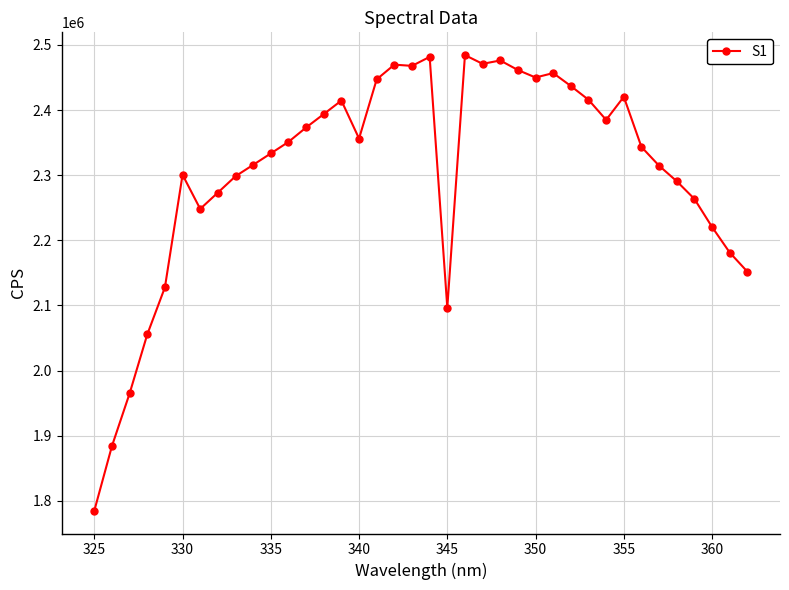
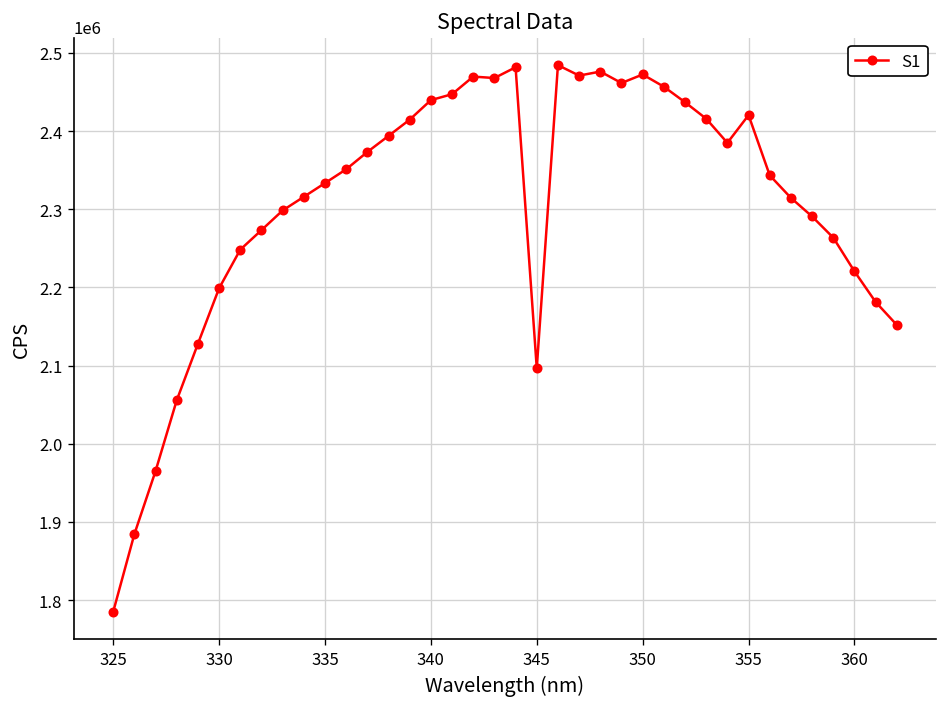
330: 2300000 -> 2200000
340: 2360000 -> 2440000
350: 2450000 -> 2470000
